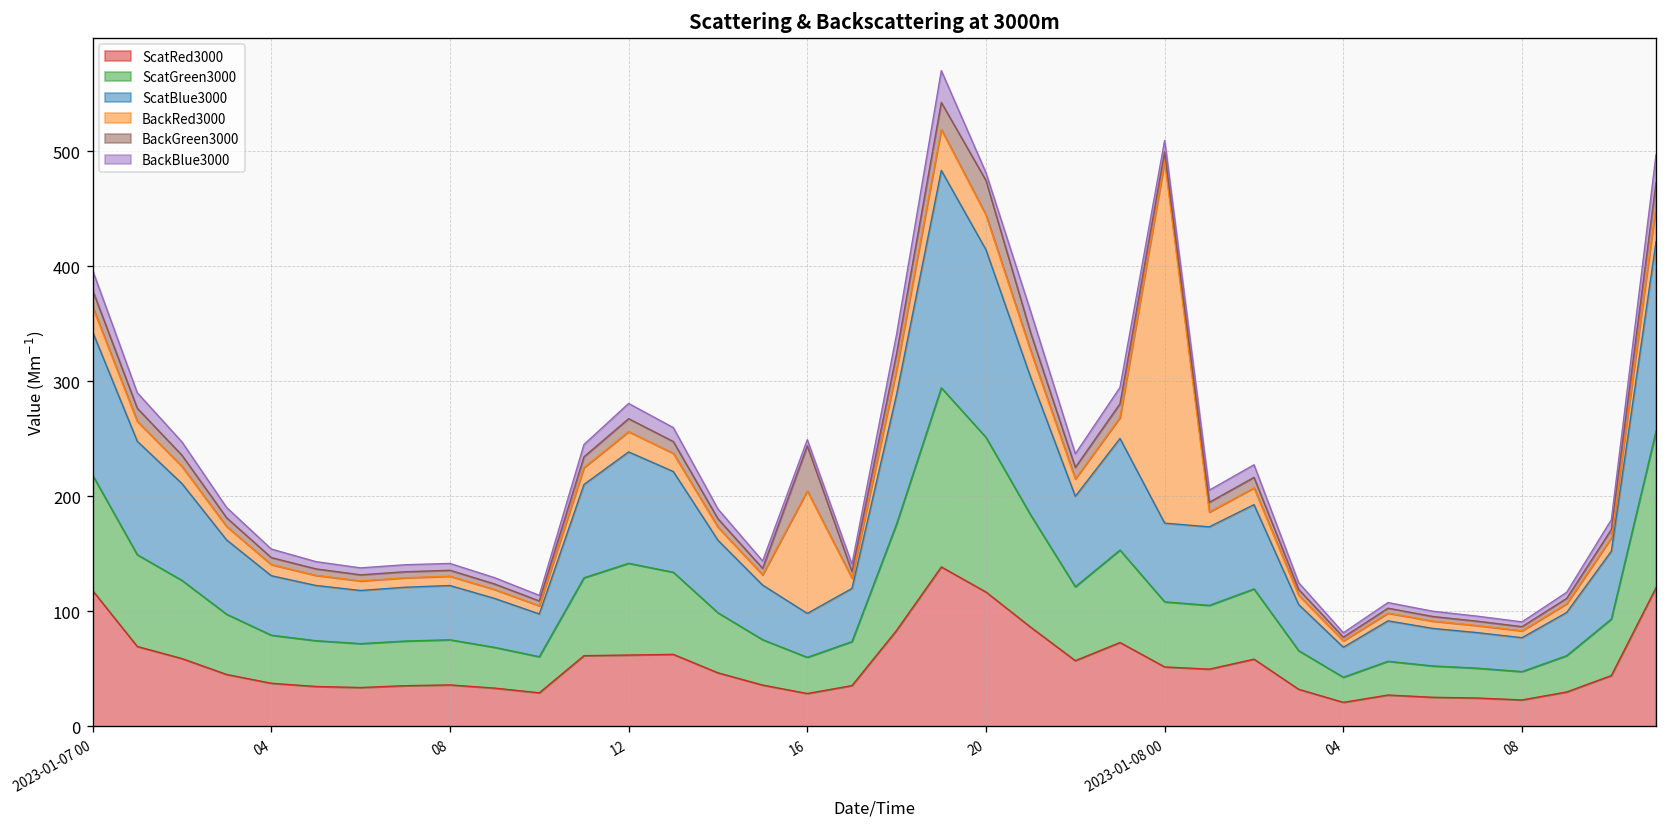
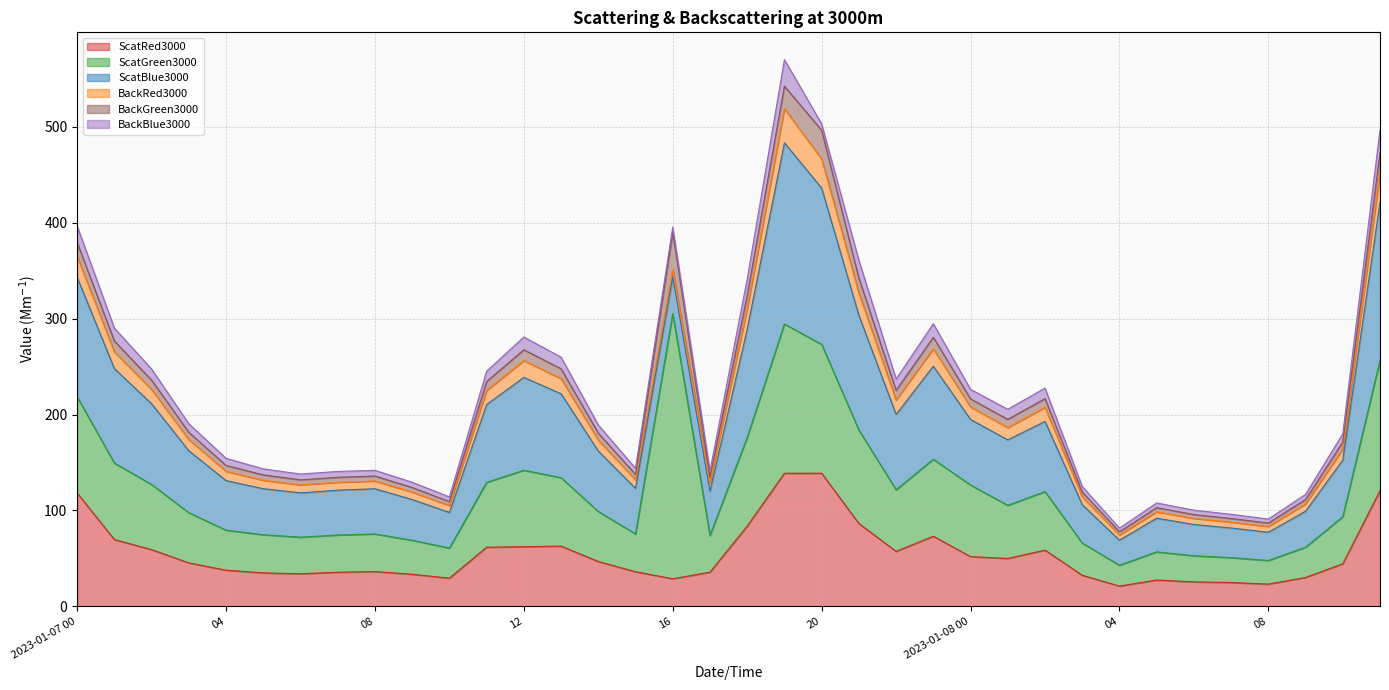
ScatGreen3000, 16: 30 -> 280
BackRed3000, 16: 110 -> 10
ScatRed3000, 20: 120 -> 140
ScatGreen3000, 2023-01-08 00: 60 -> 70
BackRed3000, 2023-01-08 00: 310 -> 10
